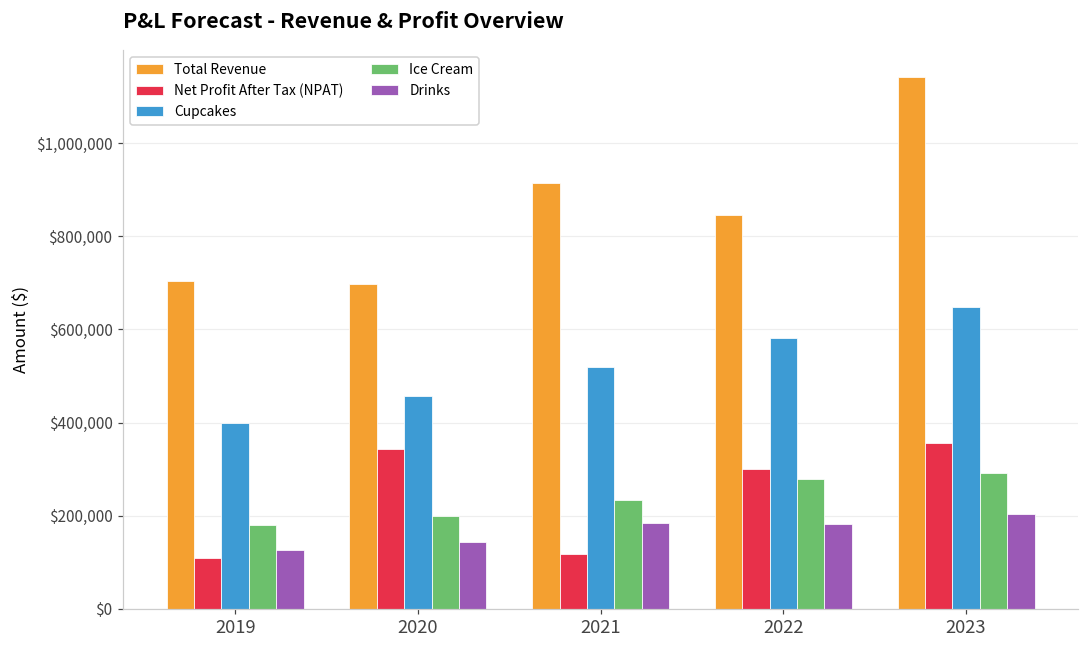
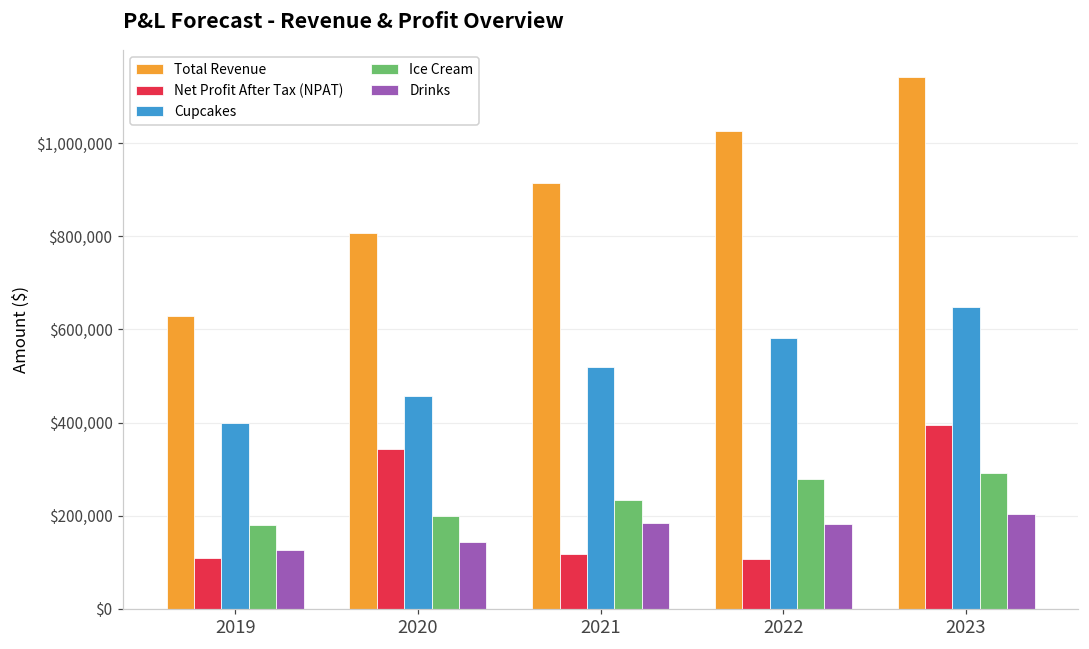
Total Revenue, 2019: $710,000 -> $630,000
Total Revenue, 2020: $700,000 -> $810,000
Total Revenue, 2022: $850,000 -> $1,030,000
Net Profit After Tax (NPAT), 2022: $300,000 -> $110,000
Net Profit After Tax (NPAT), 2023: $360,000 -> $390,000
